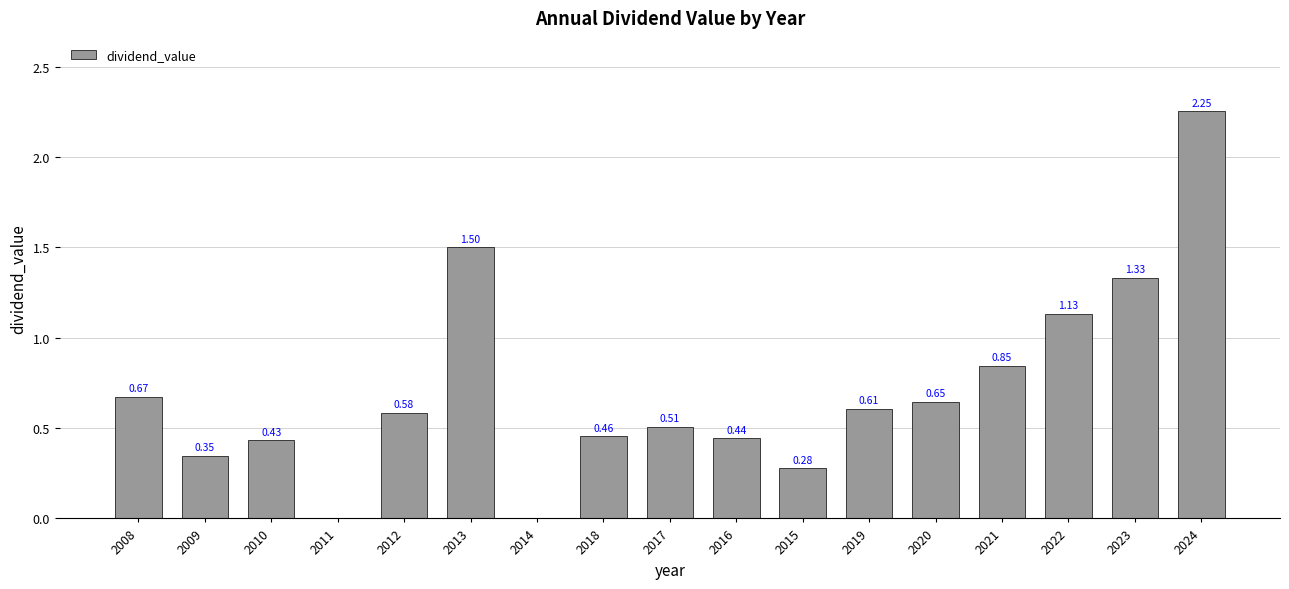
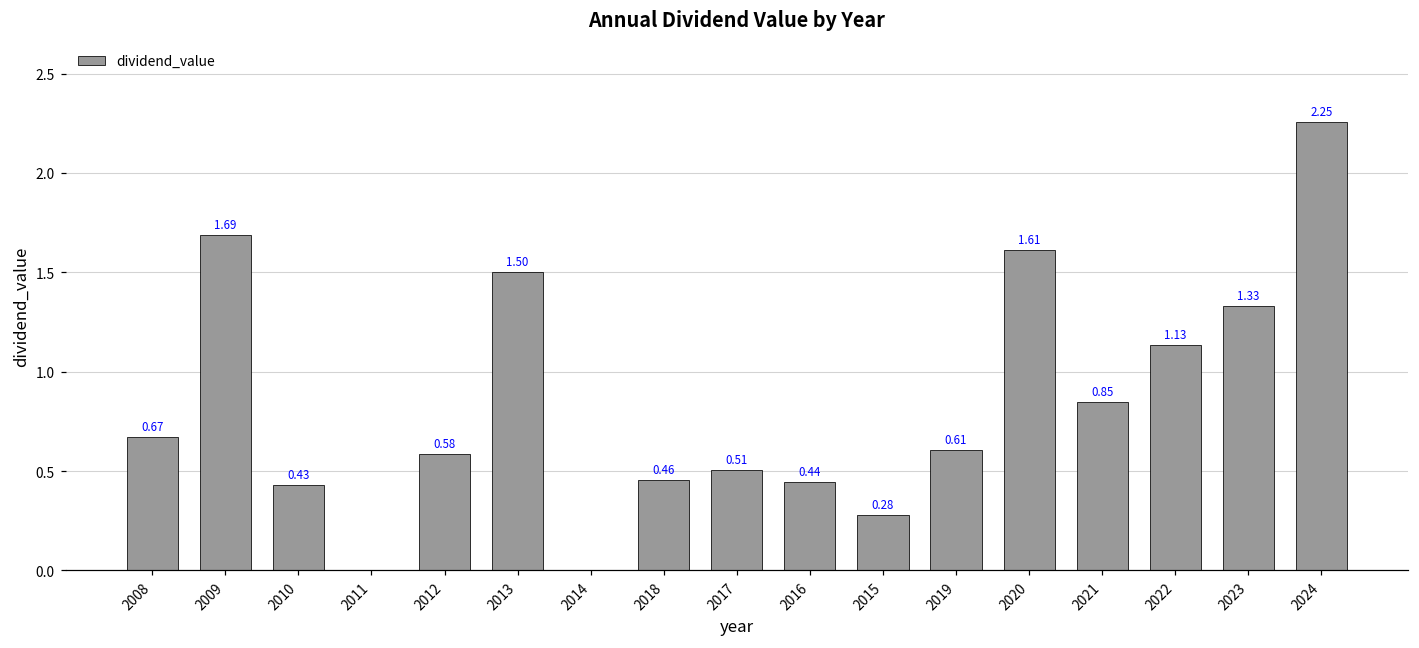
2009: 0.35 -> 1.69
2020: 0.65 -> 1.61
